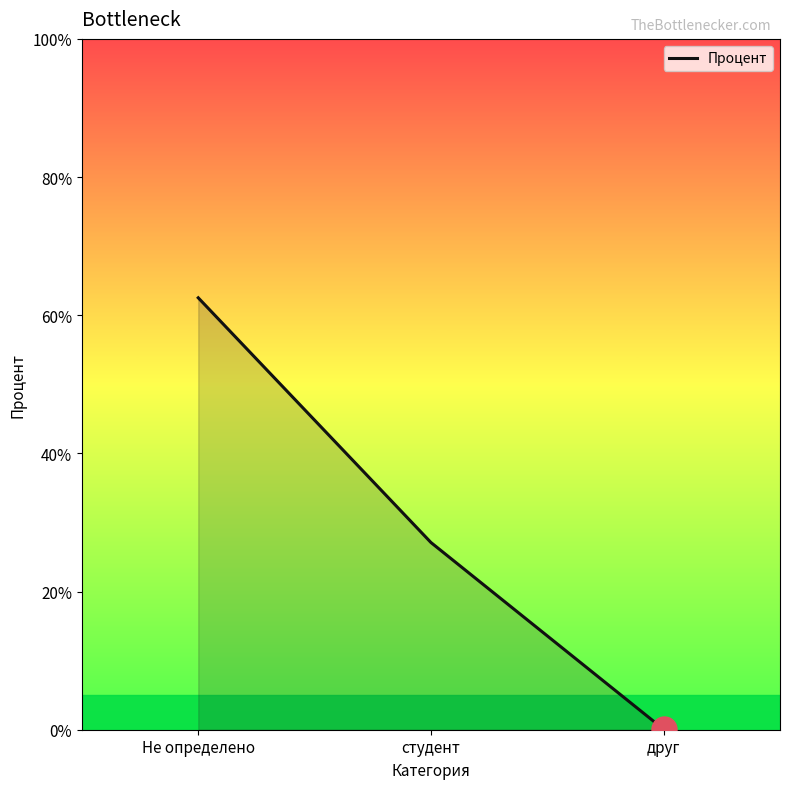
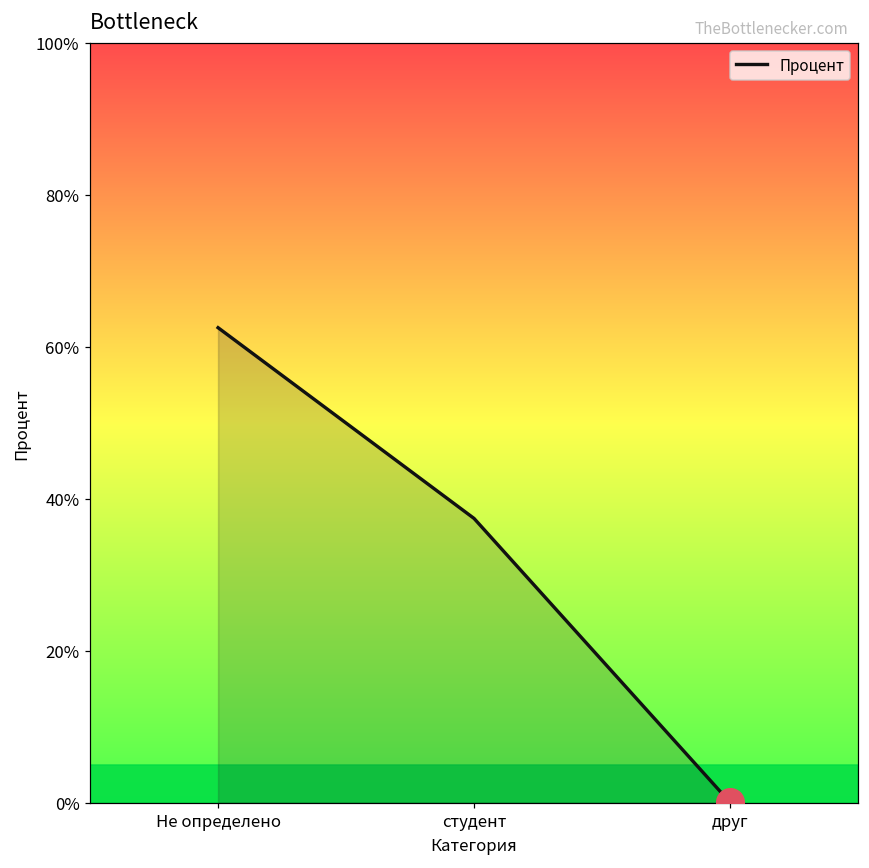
Процент, студент: 27% -> 37%
